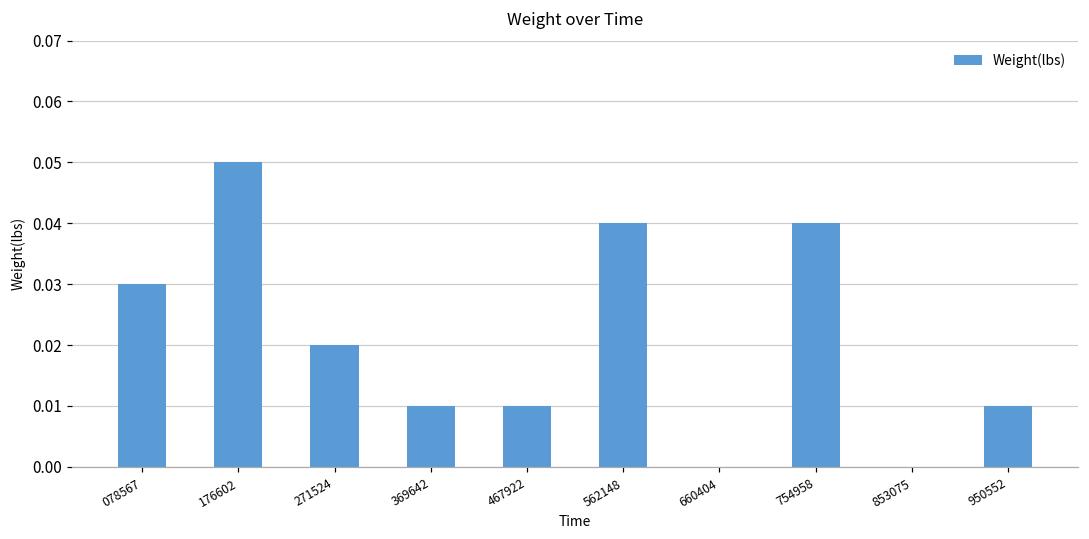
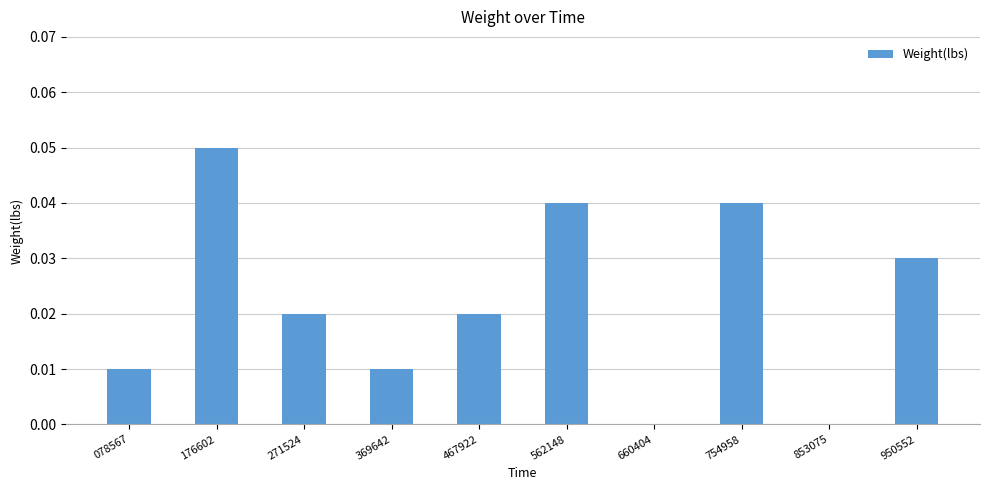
078567: 0.03 -> 0.01
467922: 0.01 -> 0.02
950552: 0.01 -> 0.03
